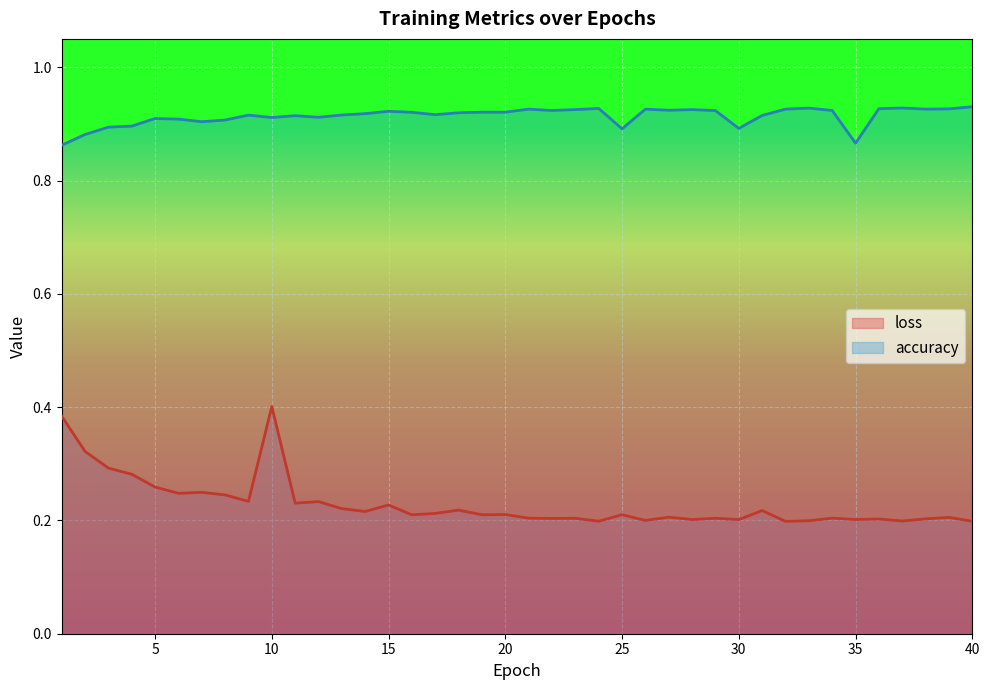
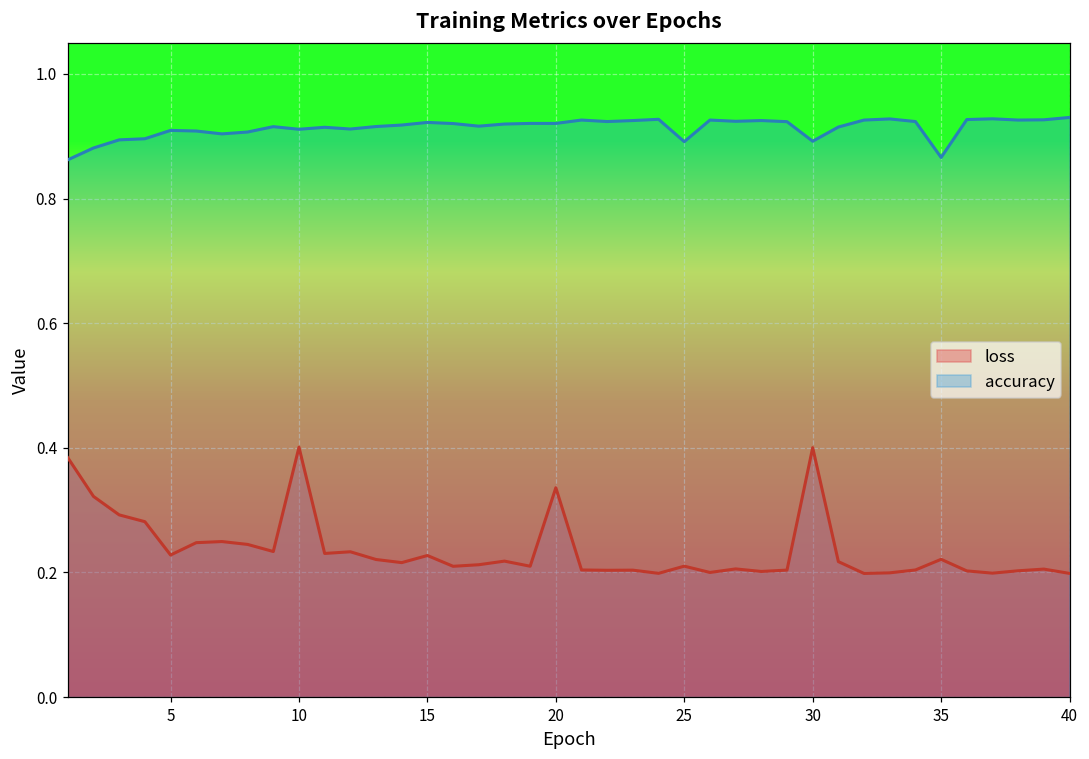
loss, 5: 0.26 -> 0.23
loss, 20: 0.21 -> 0.34
loss, 30: 0.20 -> 0.40
loss, 35: 0.20 -> 0.22
